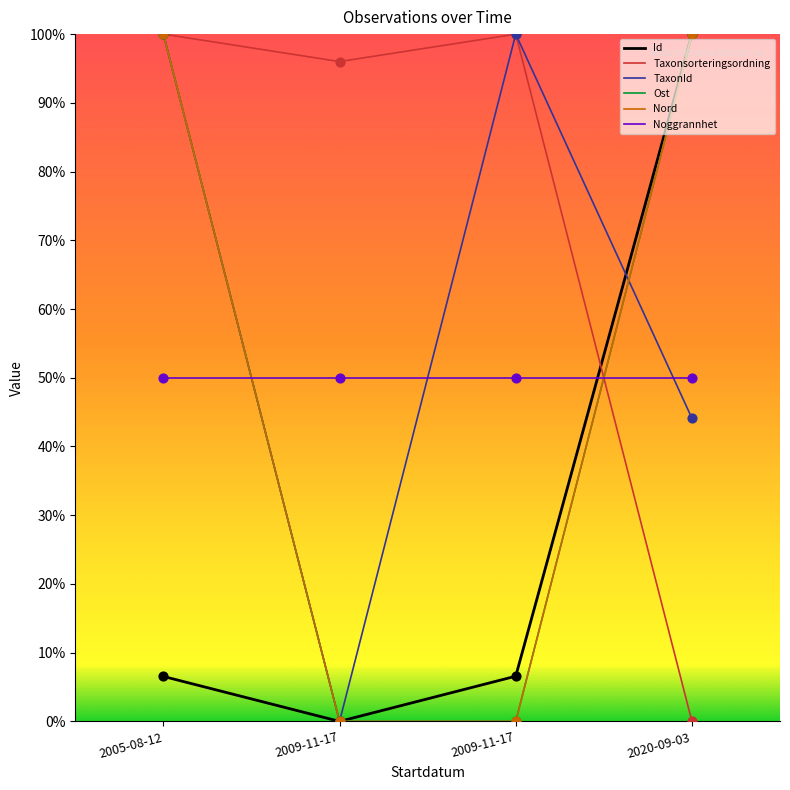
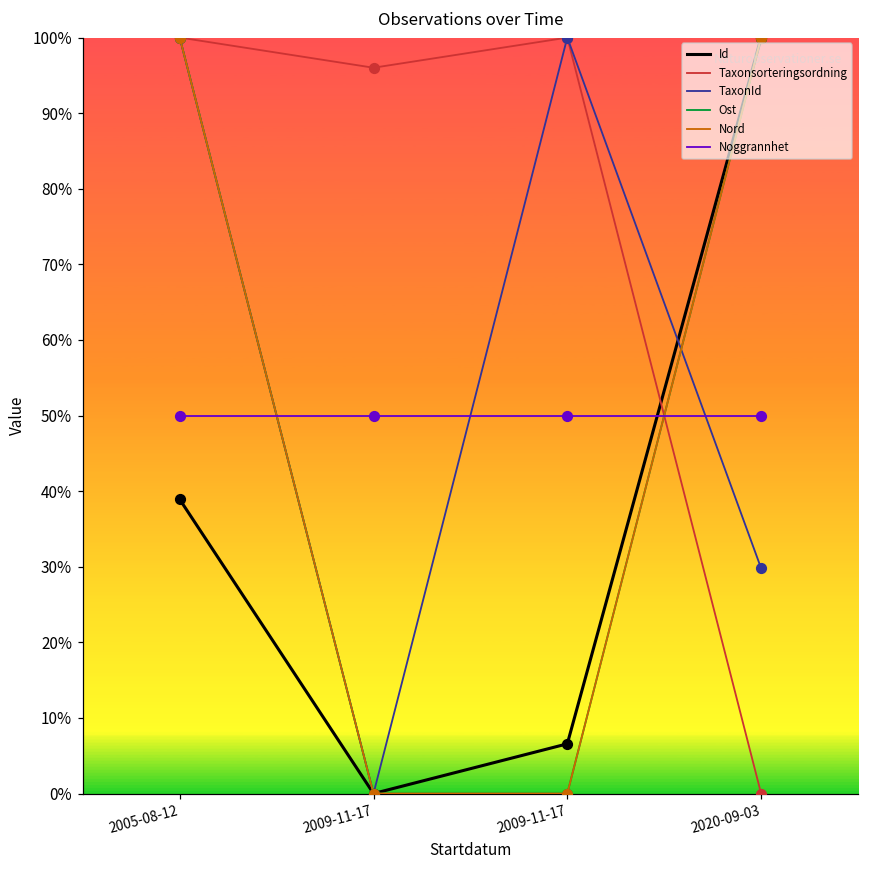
Id, 2005-08-12: 7% -> 39%
TaxonId, 2020-09-03: 44% -> 30%
